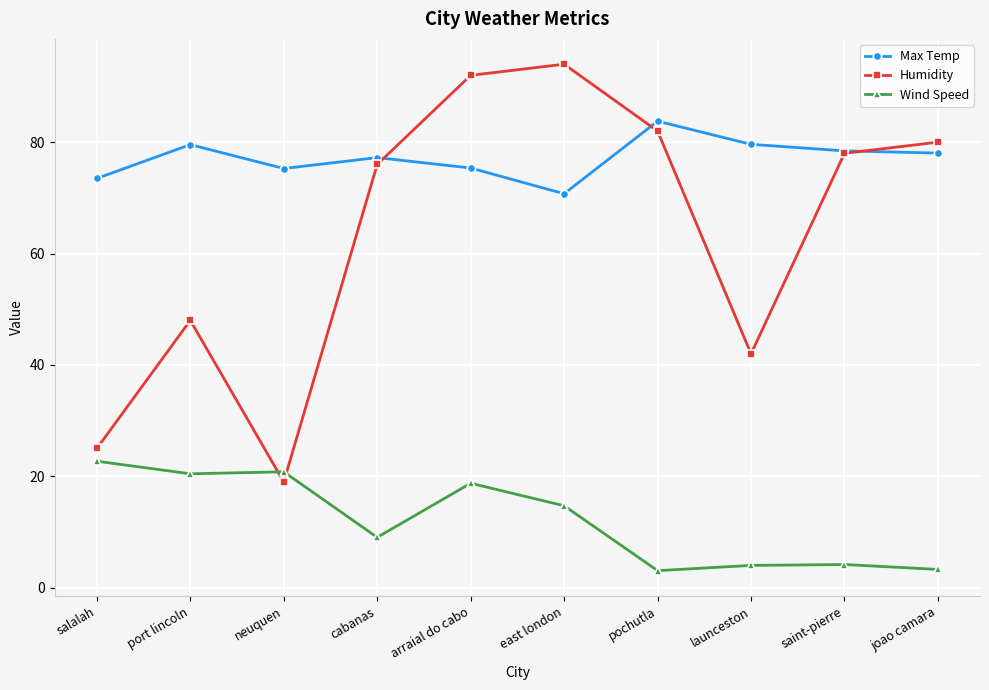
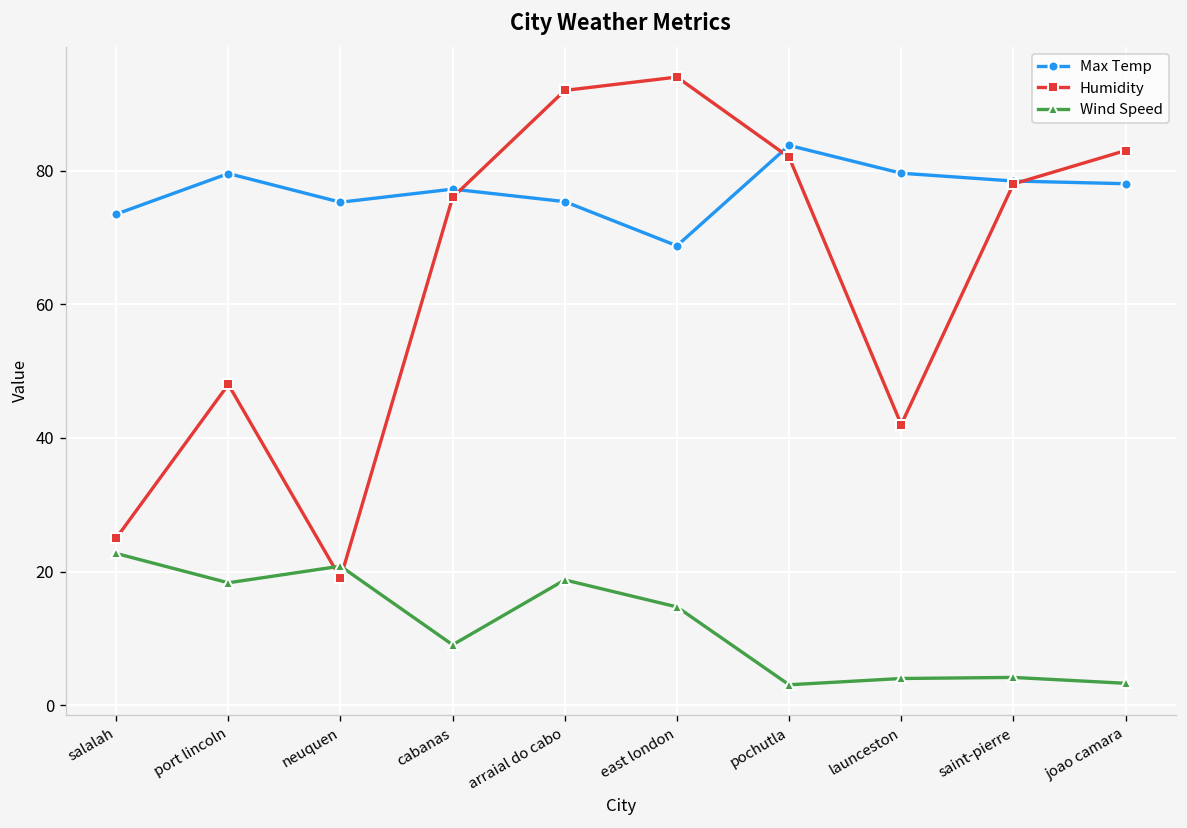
Wind Speed, port lincoln: 20 -> 18
Max Temp, east london: 71 -> 69
Humidity, joao camara: 80 -> 83
